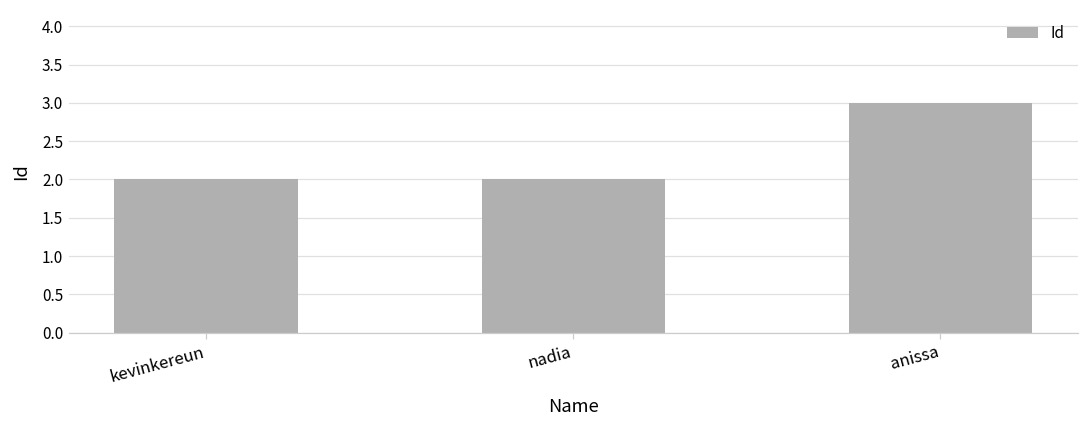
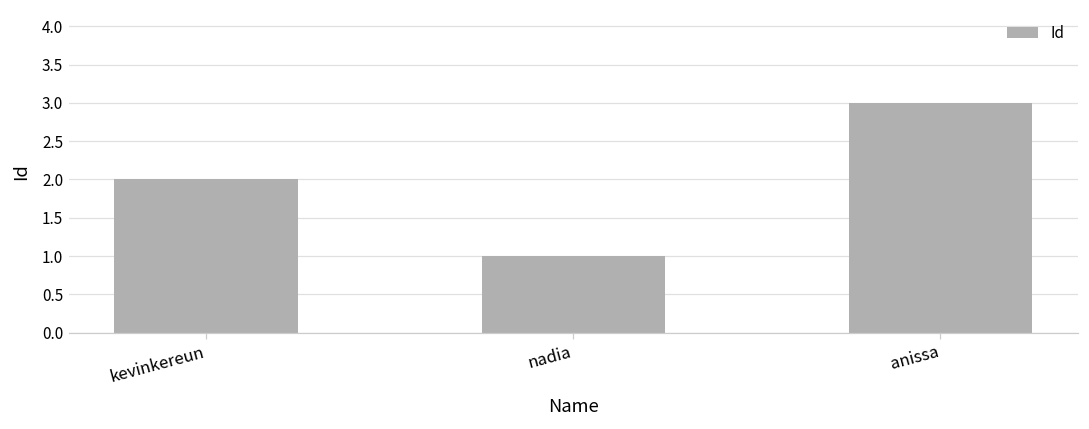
nadia: 2 -> 1
